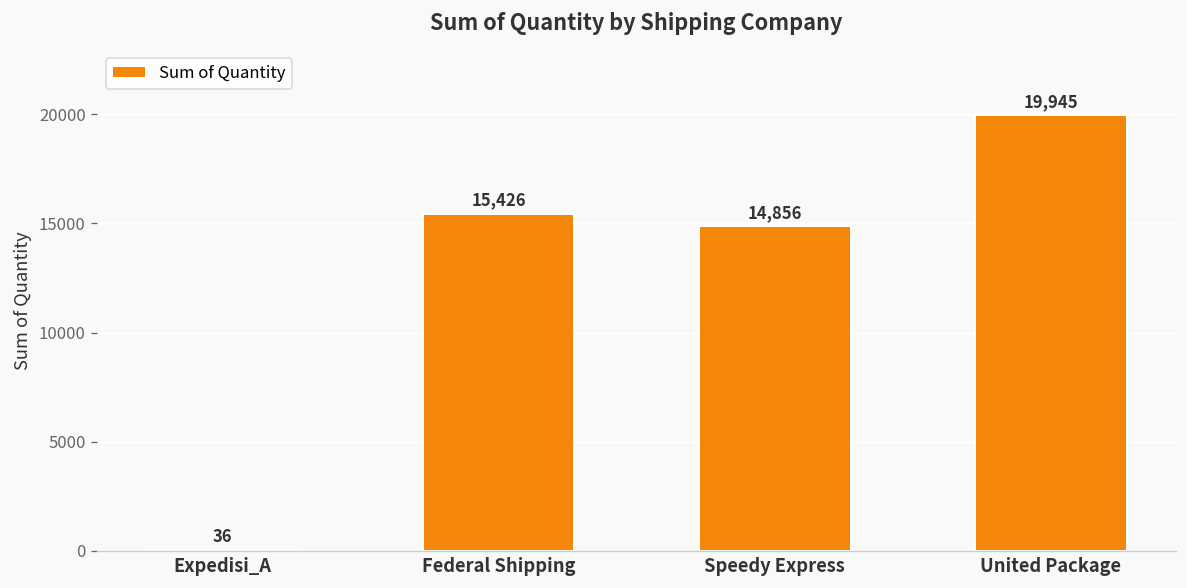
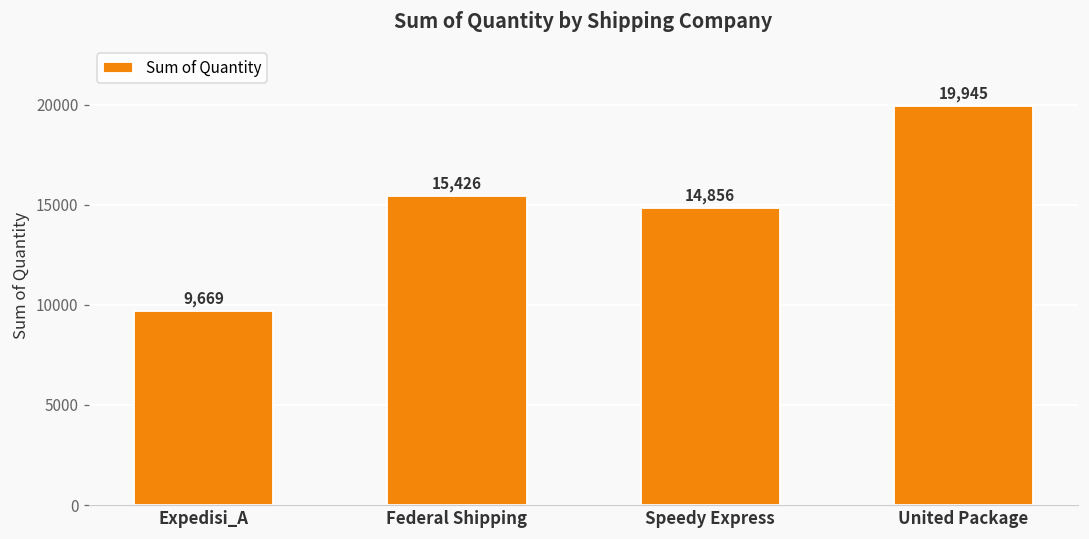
Expedisi_A: 36 -> 9,669
